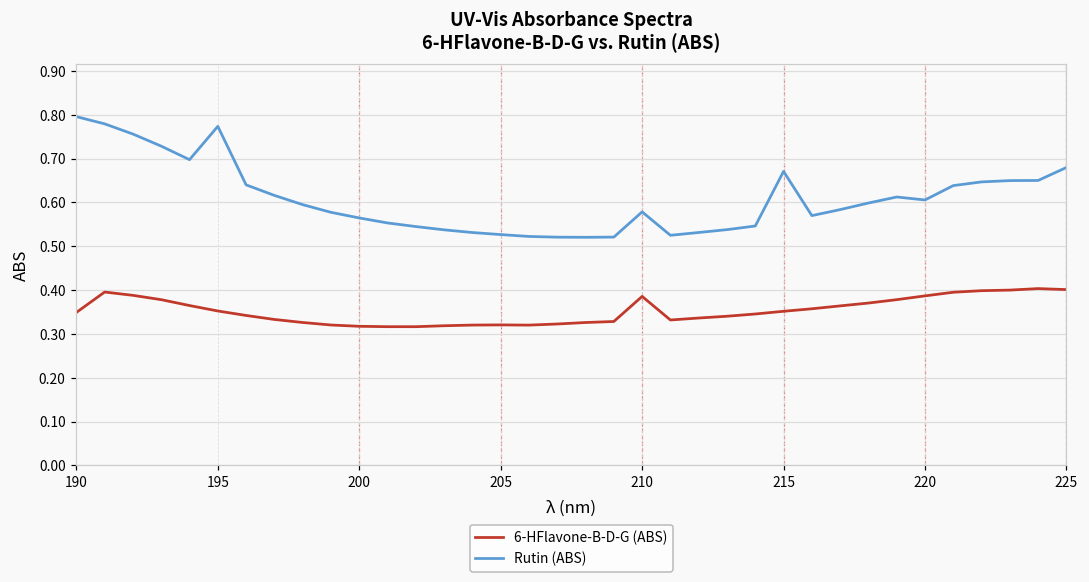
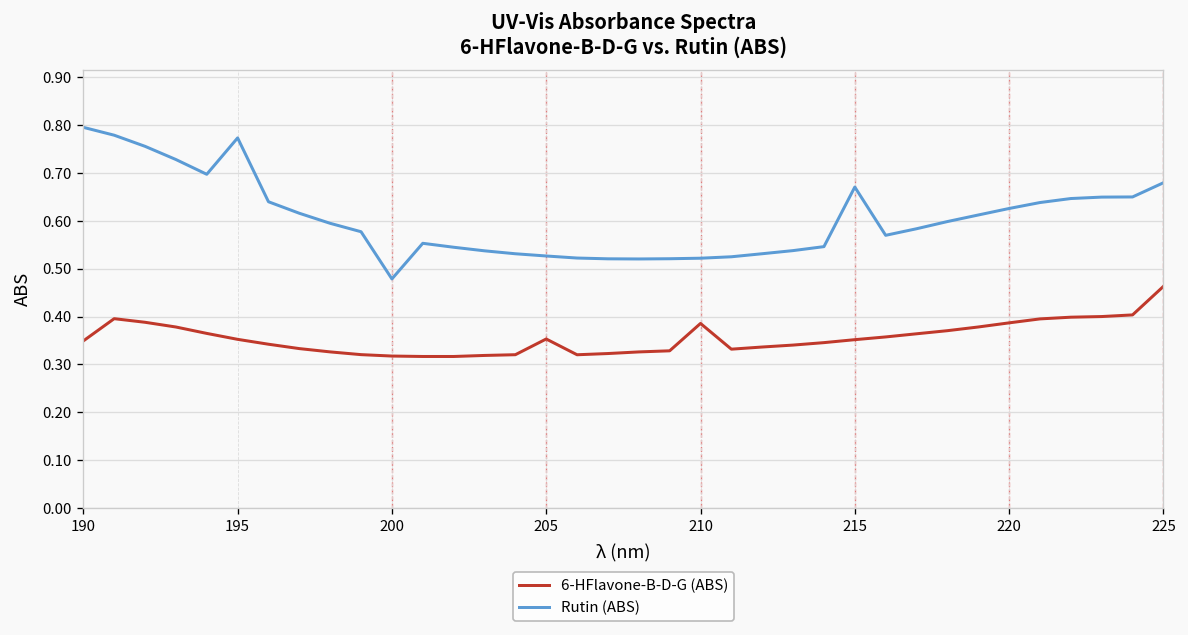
Rutin (ABS), 200: 0.56 -> 0.48
6-HFlavone-B-D-G (ABS), 205: 0.32 -> 0.35
Rutin (ABS), 210: 0.58 -> 0.52
Rutin (ABS), 220: 0.61 -> 0.63
6-HFlavone-B-D-G (ABS), 225: 0.40 -> 0.46
